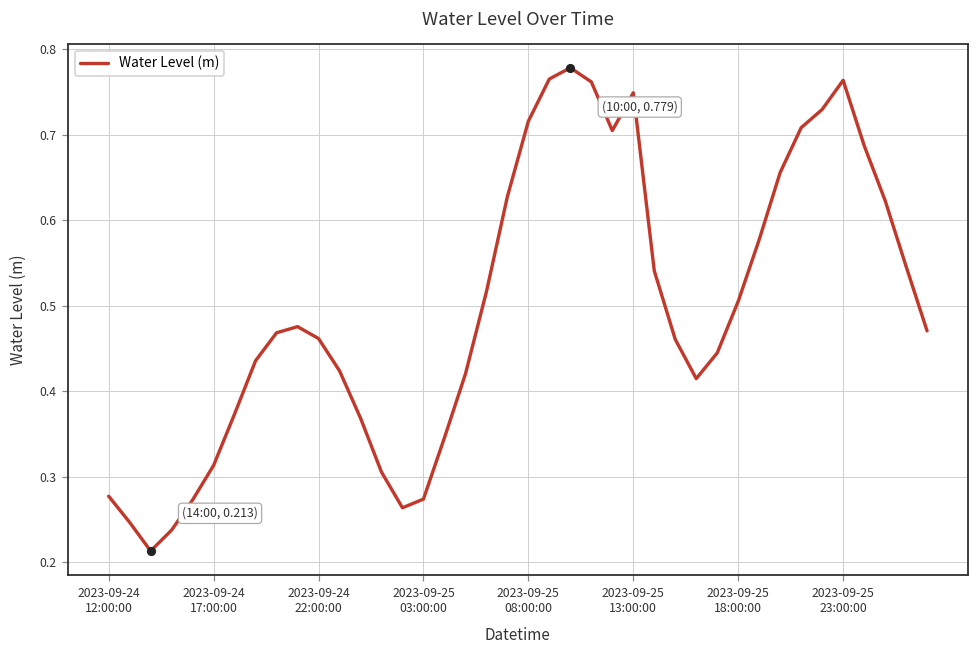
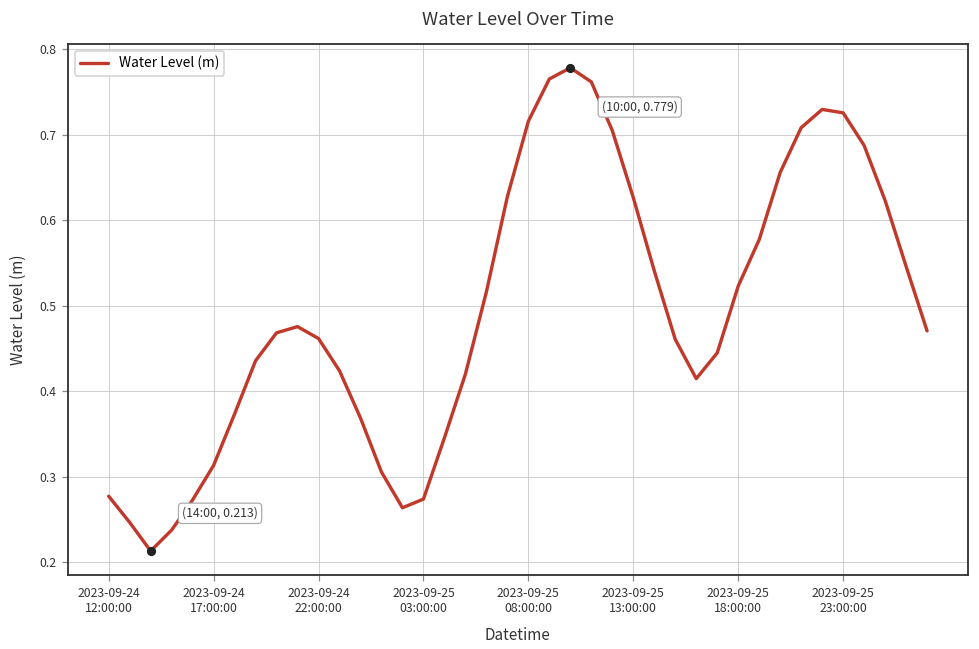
Water Level (m), 2023-09-25 13:00:00: 0.75 -> 0.63
Water Level (m), 2023-09-25 18:00:00: 0.51 -> 0.52
Water Level (m), 2023-09-25 23:00:00: 0.76 -> 0.73
